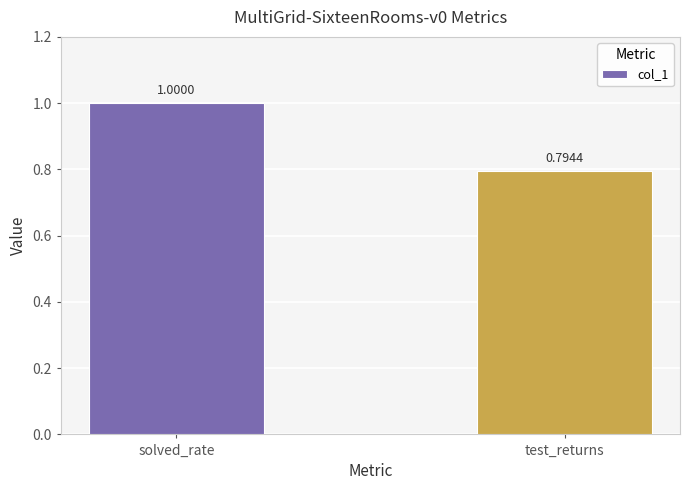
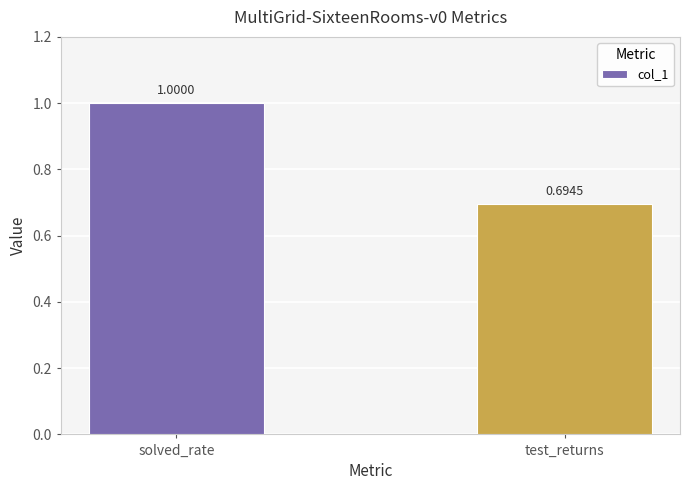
test_returns: 0.7944 -> 0.6945
